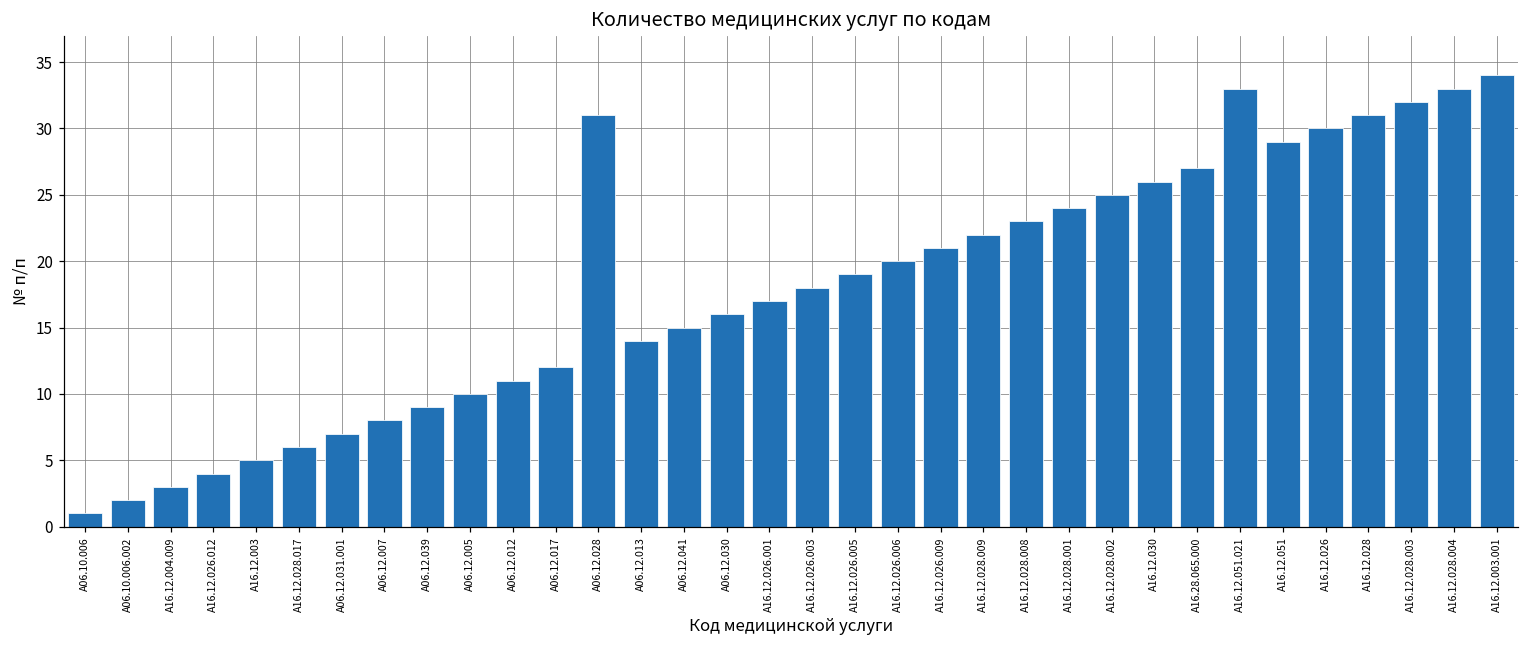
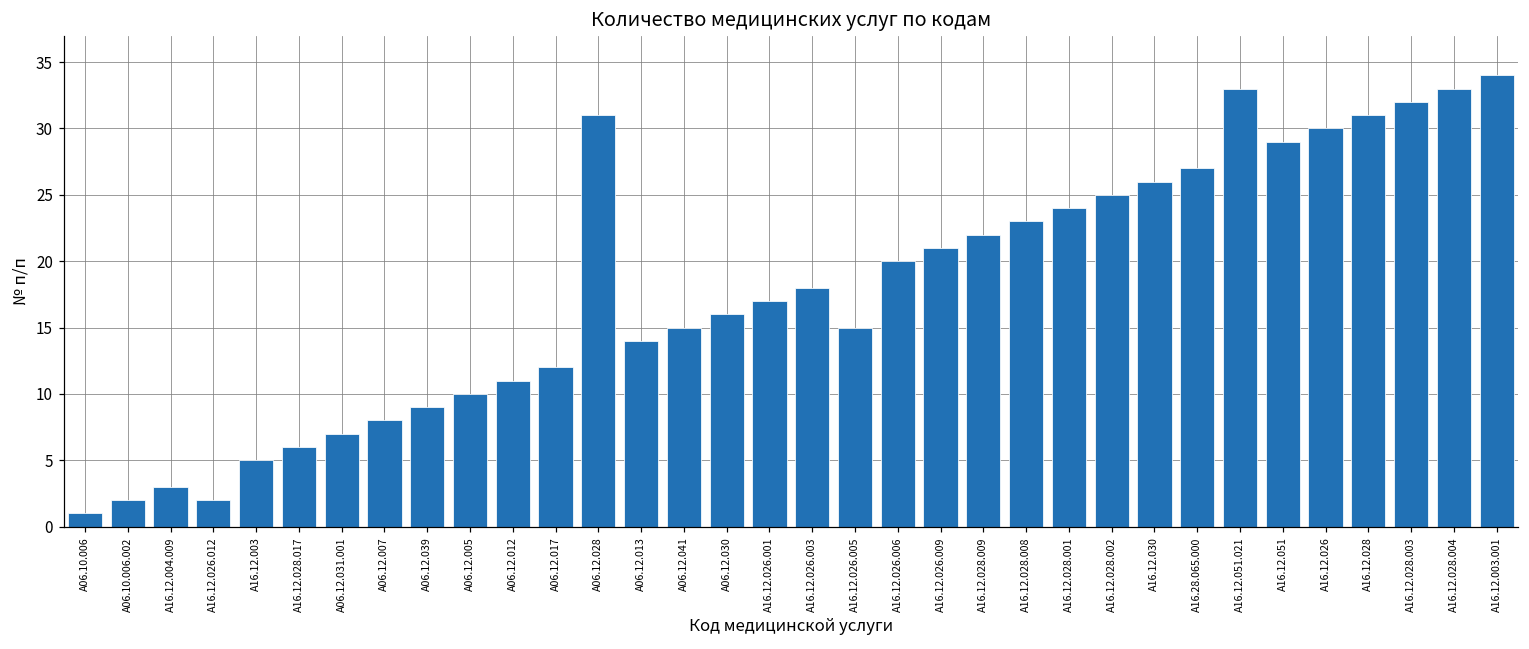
A16.12.026.012: 4 -> 2
A16.12.026.005: 19 -> 15
